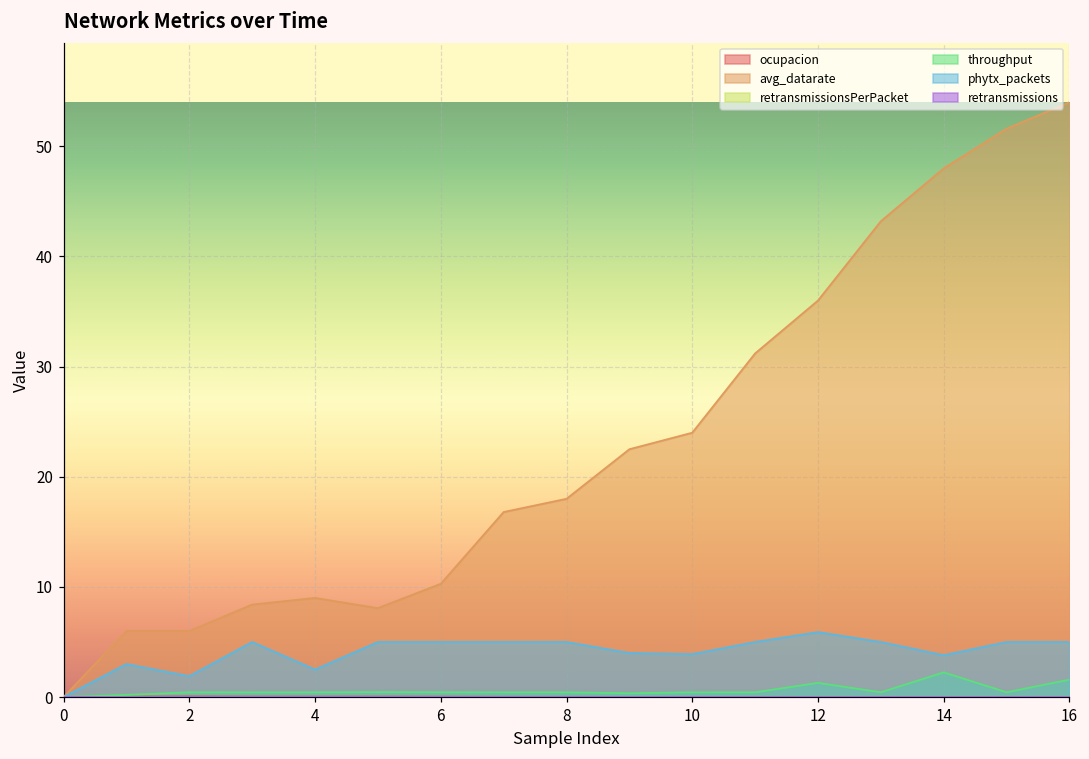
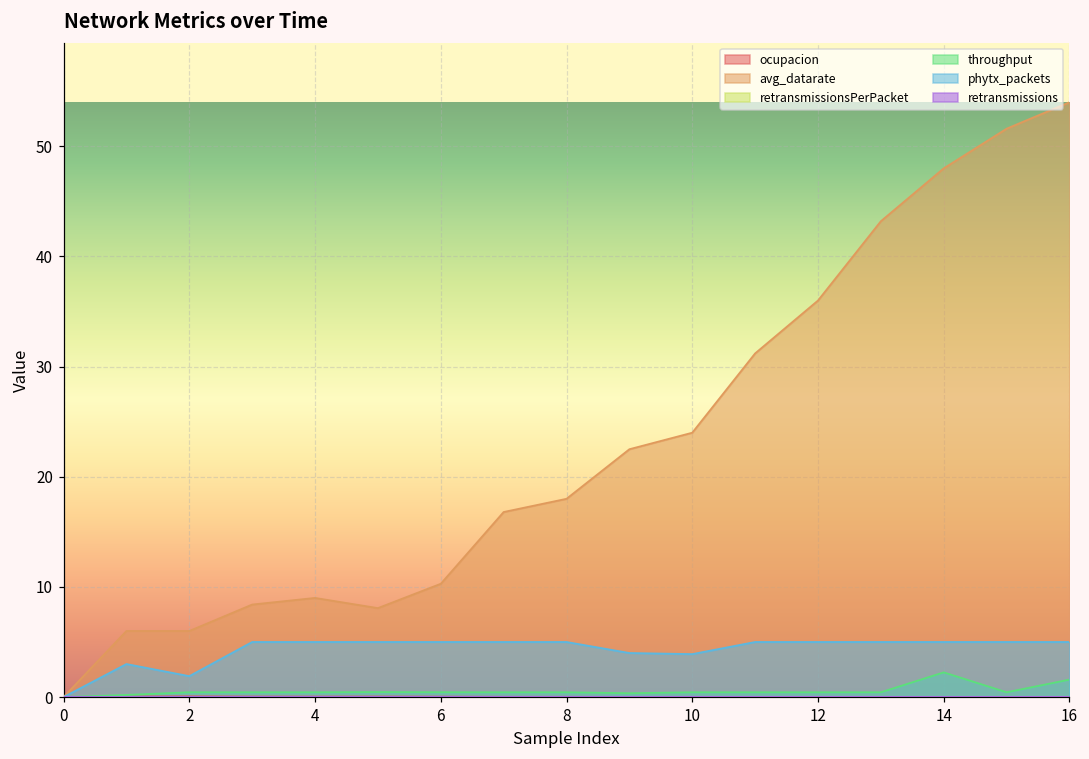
phytx_packets, 4: 2.5 -> 5.0
throughput, 12: 1.3 -> 0.4
phytx_packets, 12: 5.9 -> 5.0
phytx_packets, 14: 3.8 -> 5.0
